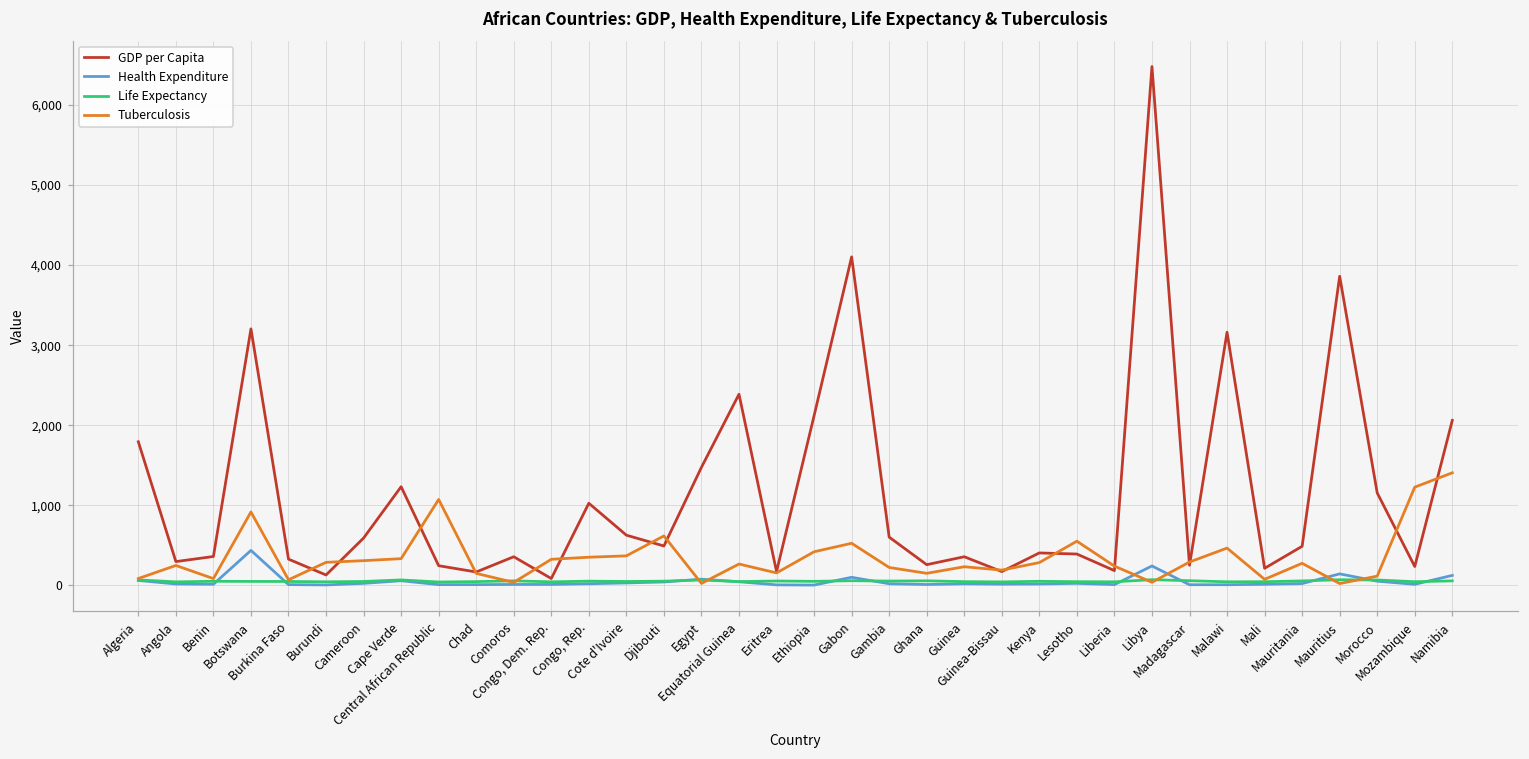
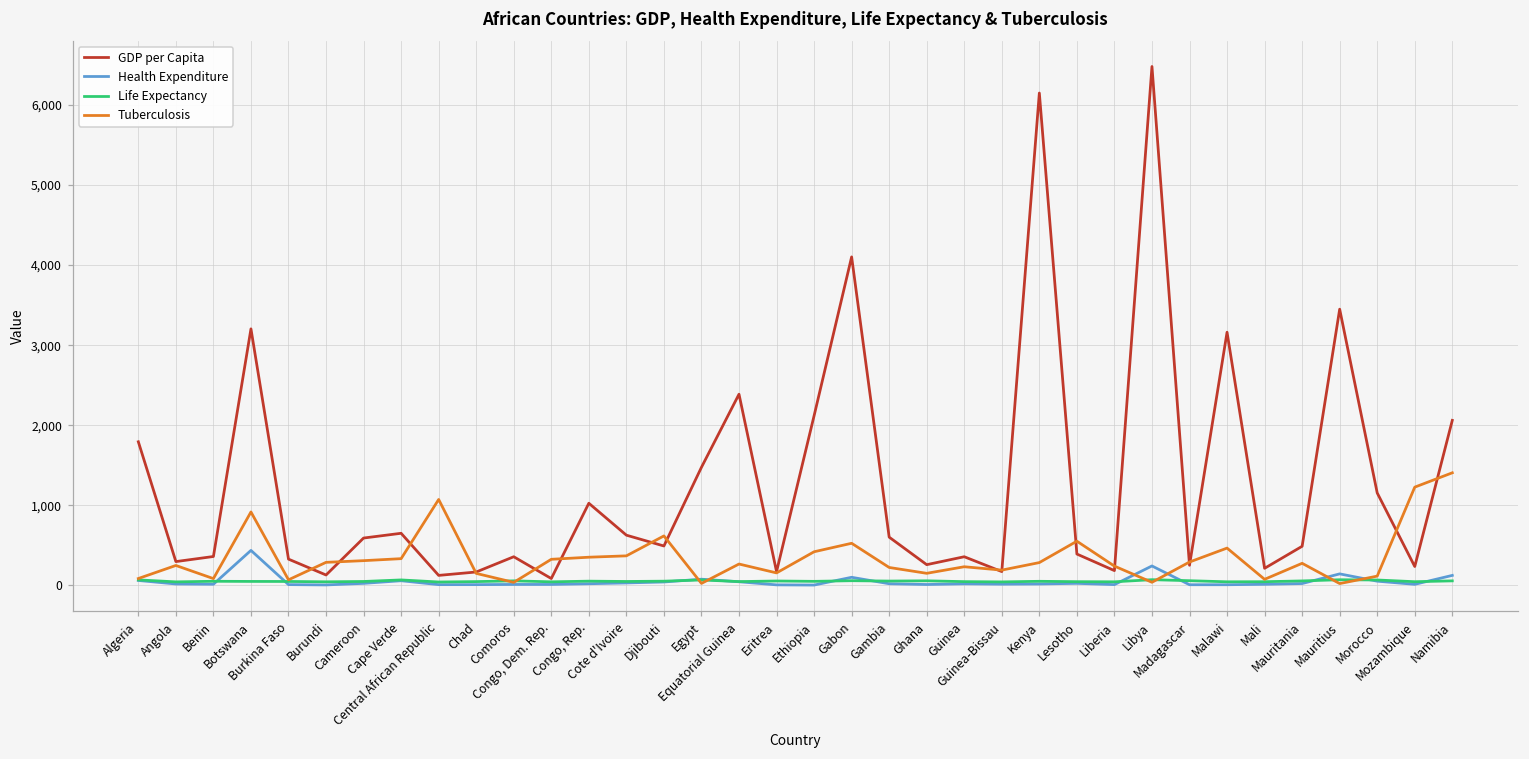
GDP per Capita, Cape Verde: 1,200 -> 700
GDP per Capita, Central African Republic: 200 -> 100
GDP per Capita, Kenya: 400 -> 6,100
GDP per Capita, Mauritius: 3,900 -> 3,400
